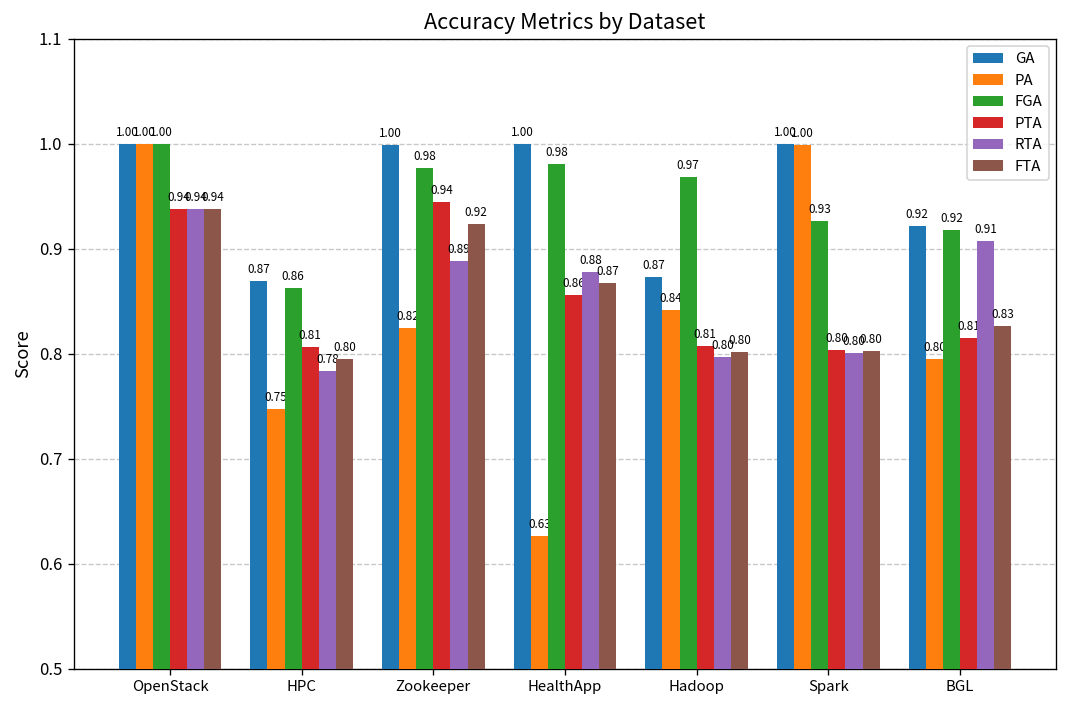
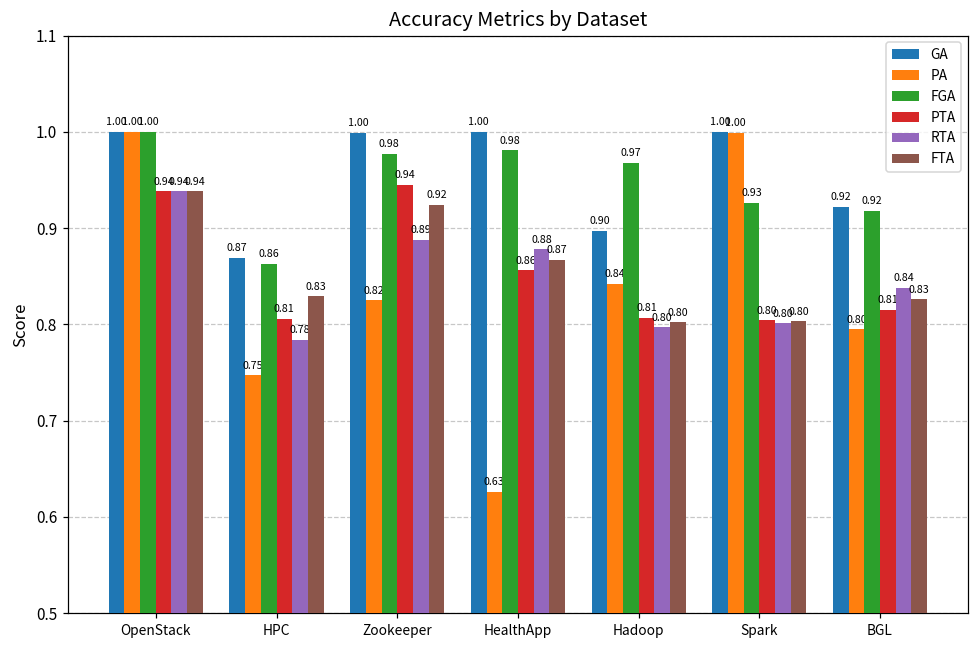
FTA, HPC: 0.80 -> 0.83
GA, Hadoop: 0.87 -> 0.90
RTA, BGL: 0.91 -> 0.84
